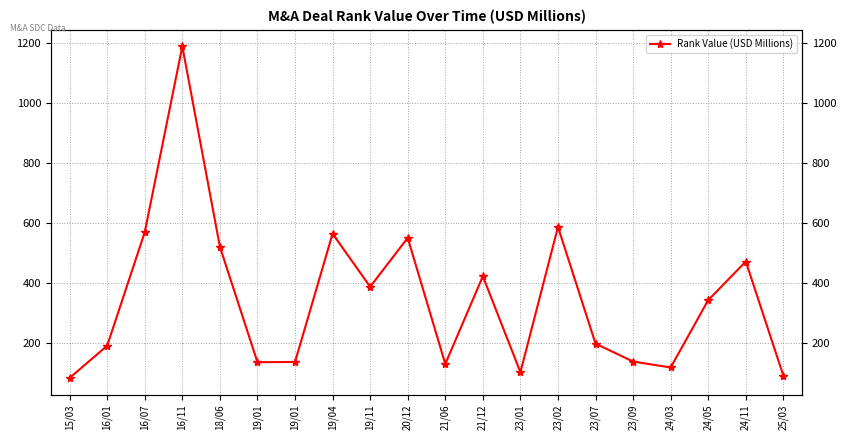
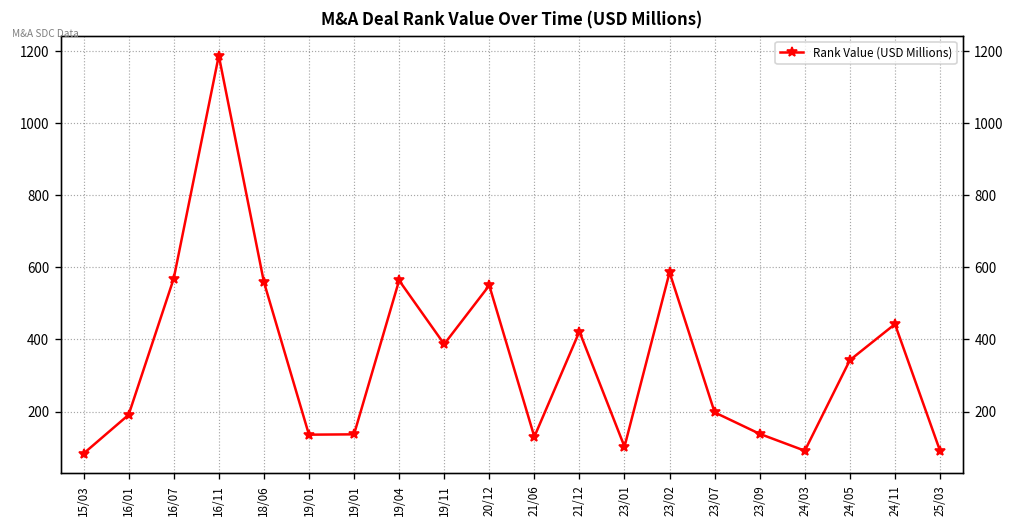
18/06: 520 -> 560
24/03: 120 -> 90
24/11: 470 -> 440
